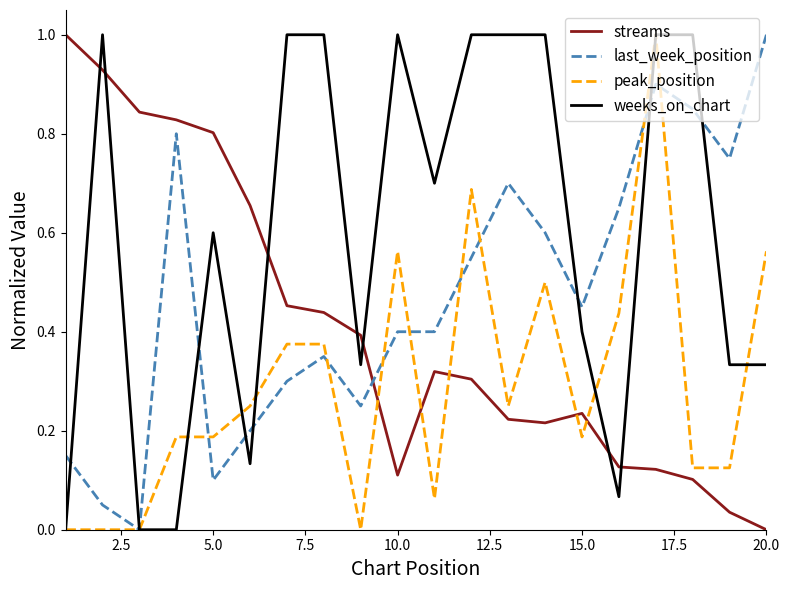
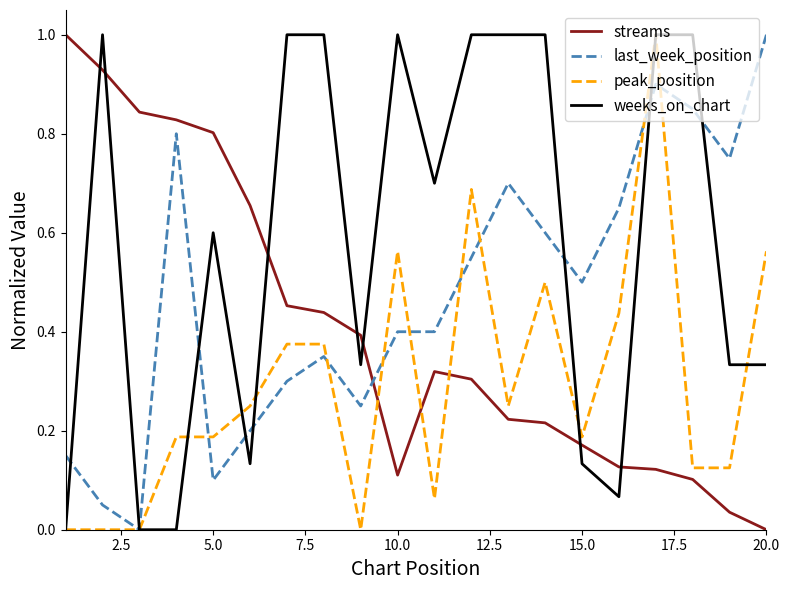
streams, 15.0: 0.24 -> 0.17
last_week_position, 15.0: 0.45 -> 0.50
weeks_on_chart, 15.0: 0.40 -> 0.13
